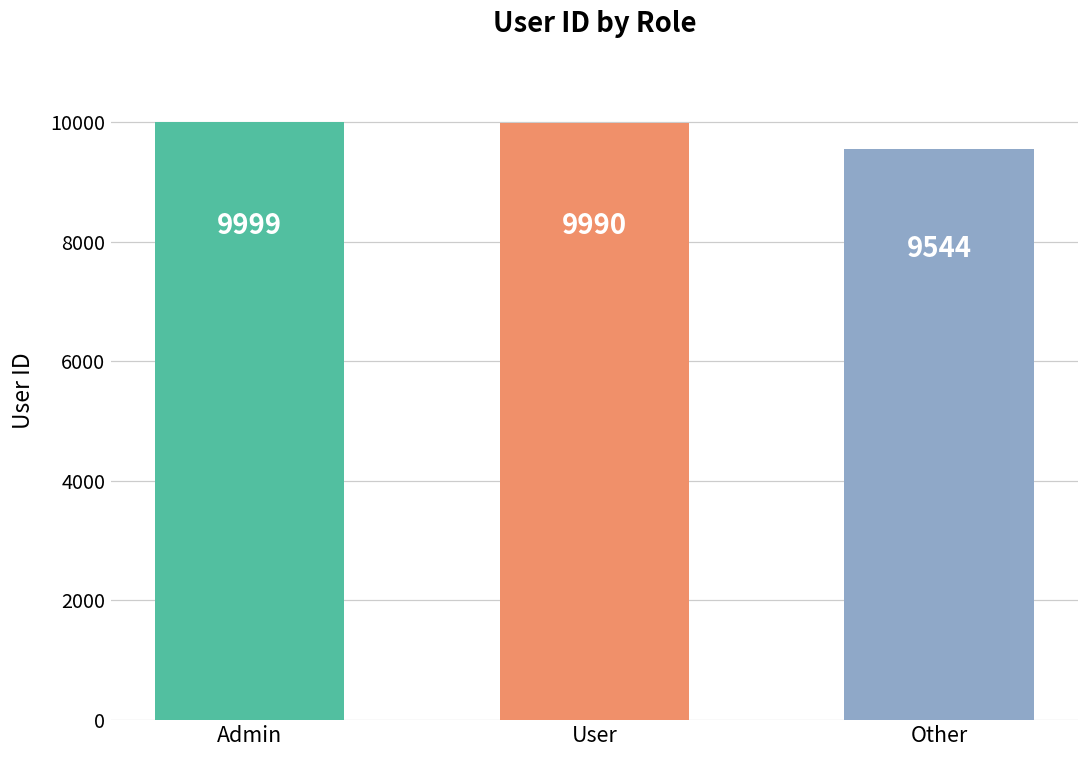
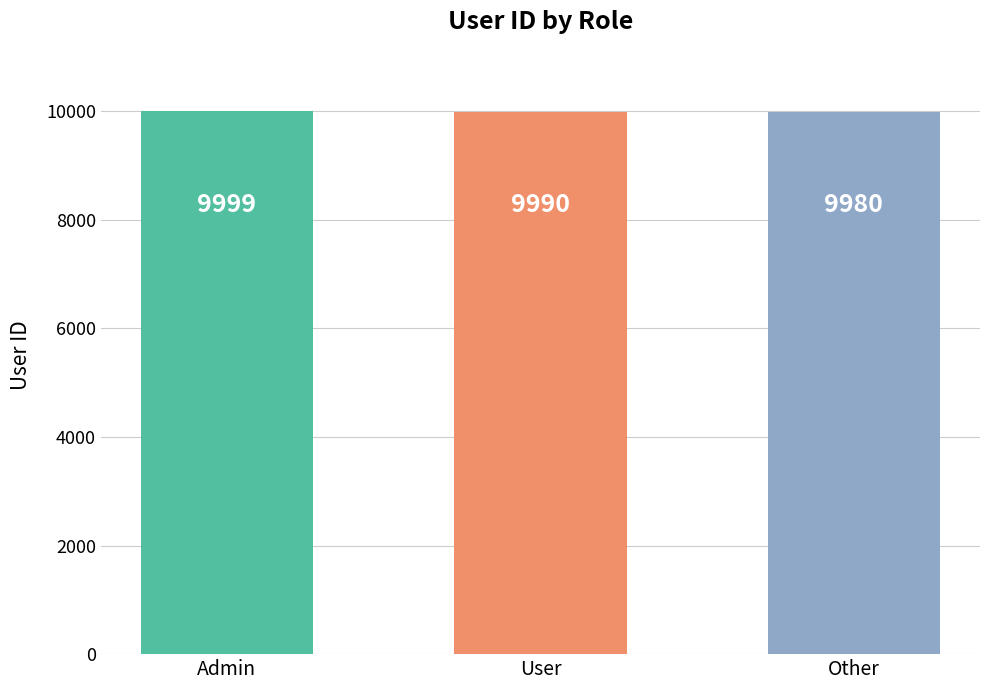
Other: 9544 -> 9980
